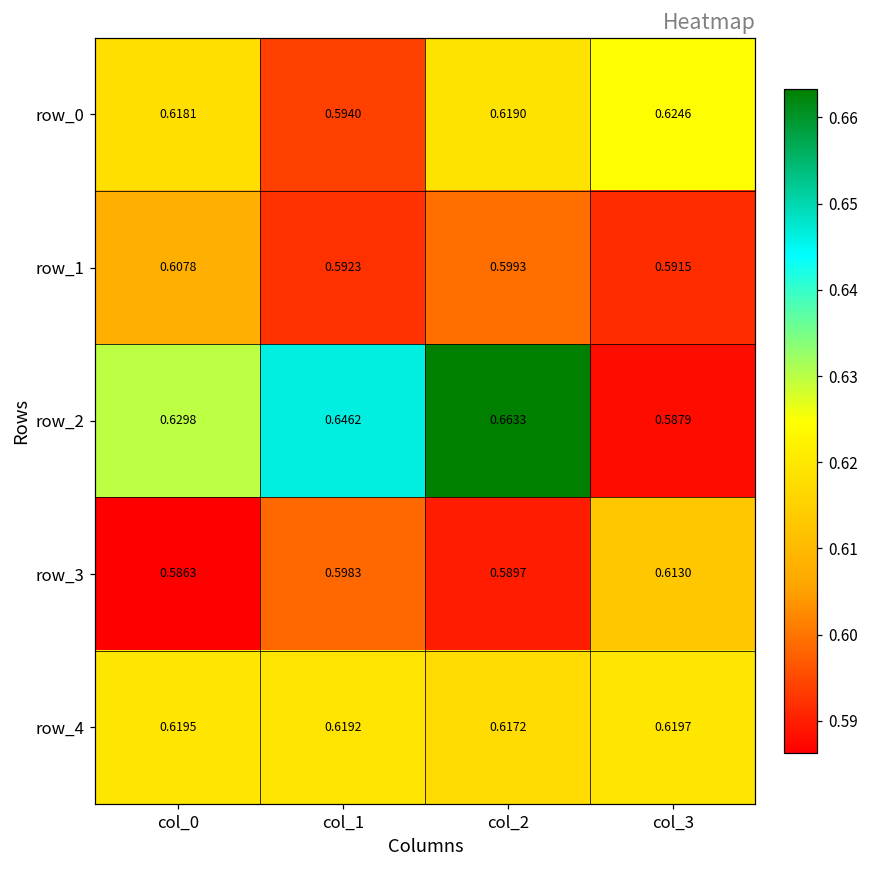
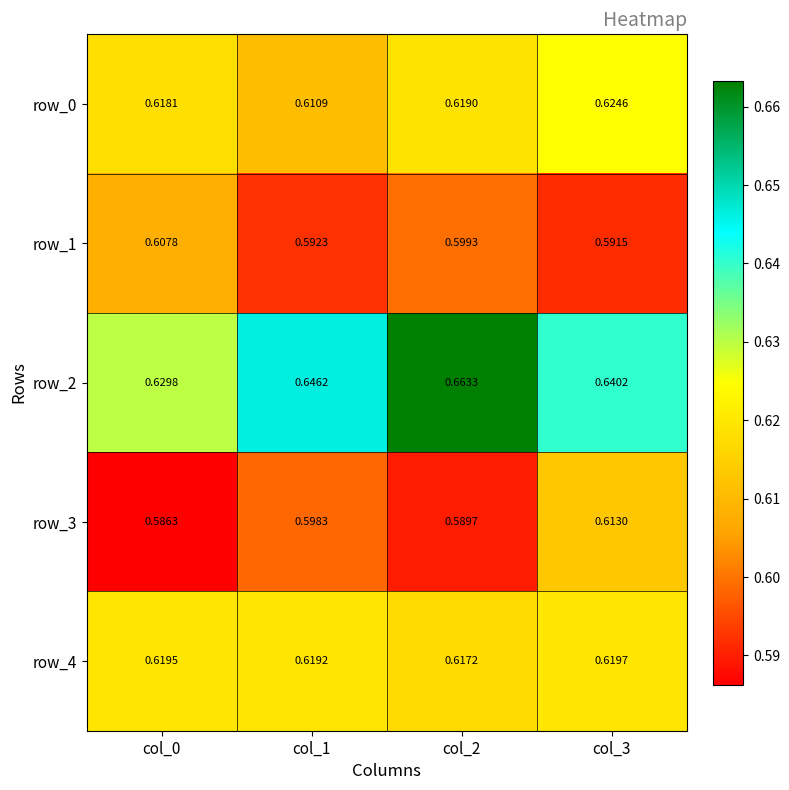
row_0, col_1: 0.5940 -> 0.6109
row_2, col_3: 0.5879 -> 0.6402
